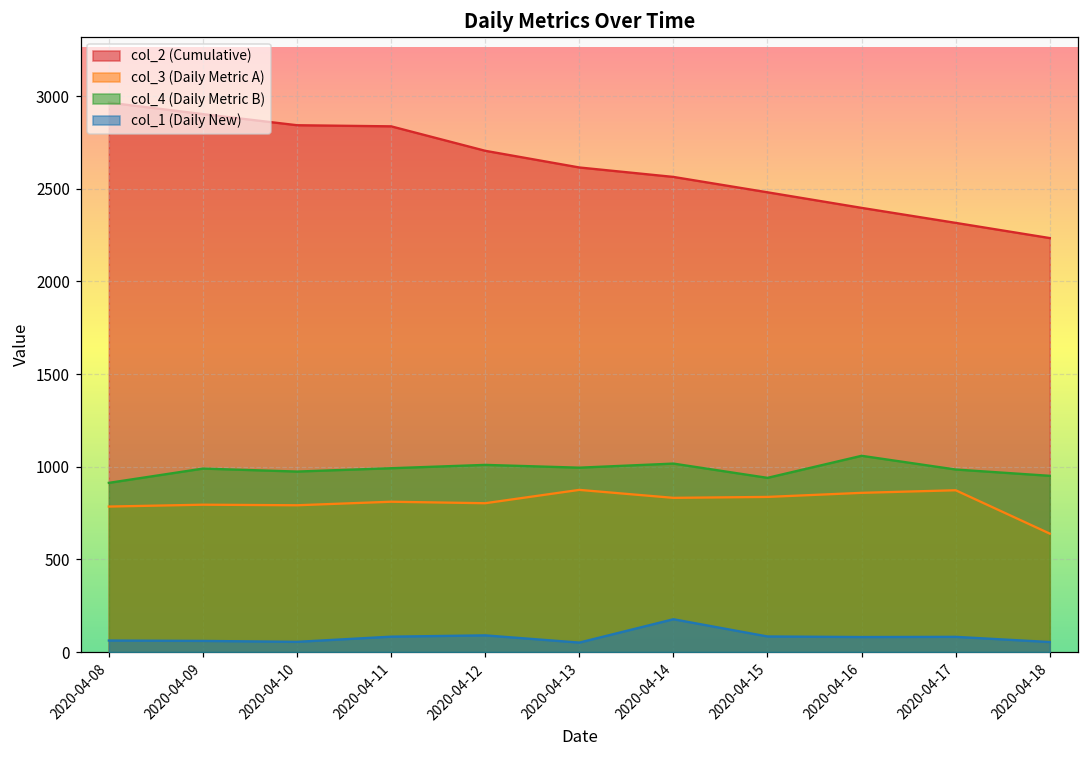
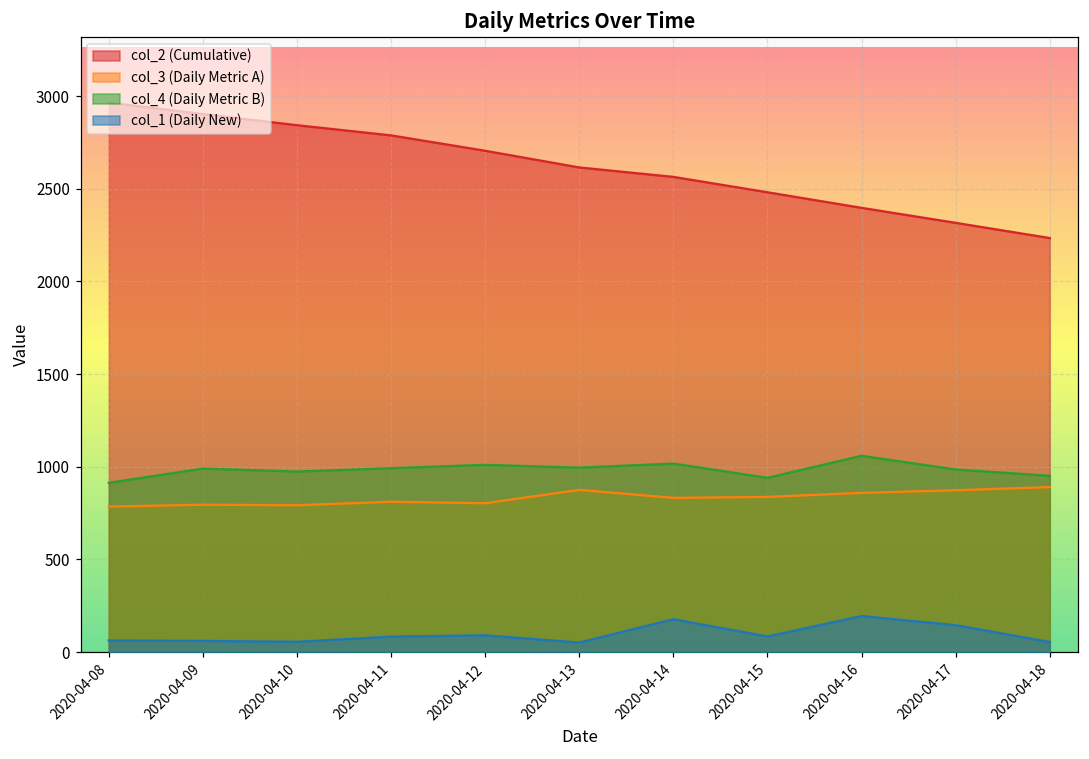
col_2 (Cumulative), 2020-04-11: 2840 -> 2790
col_1 (Daily New), 2020-04-16: 80 -> 190
col_1 (Daily New), 2020-04-17: 80 -> 150
col_3 (Daily Metric A), 2020-04-18: 640 -> 890
